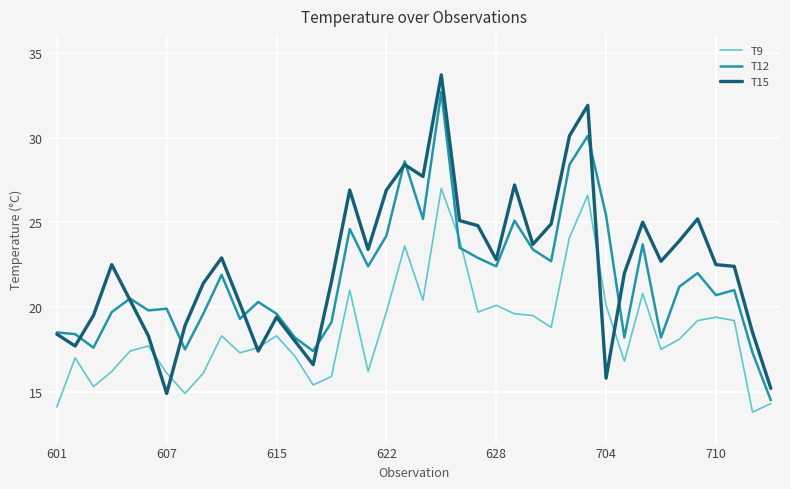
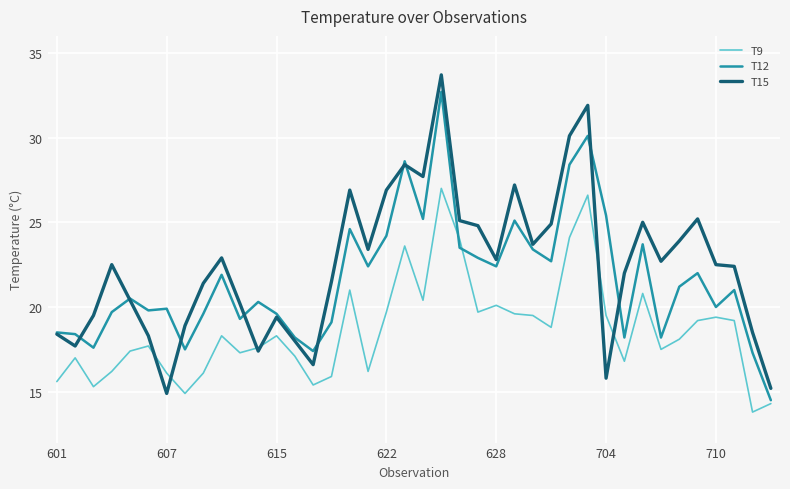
T9, 601: 14.1 -> 15.6
T9, 704: 20.1 -> 19.5
T12, 710: 20.7 -> 20.0
